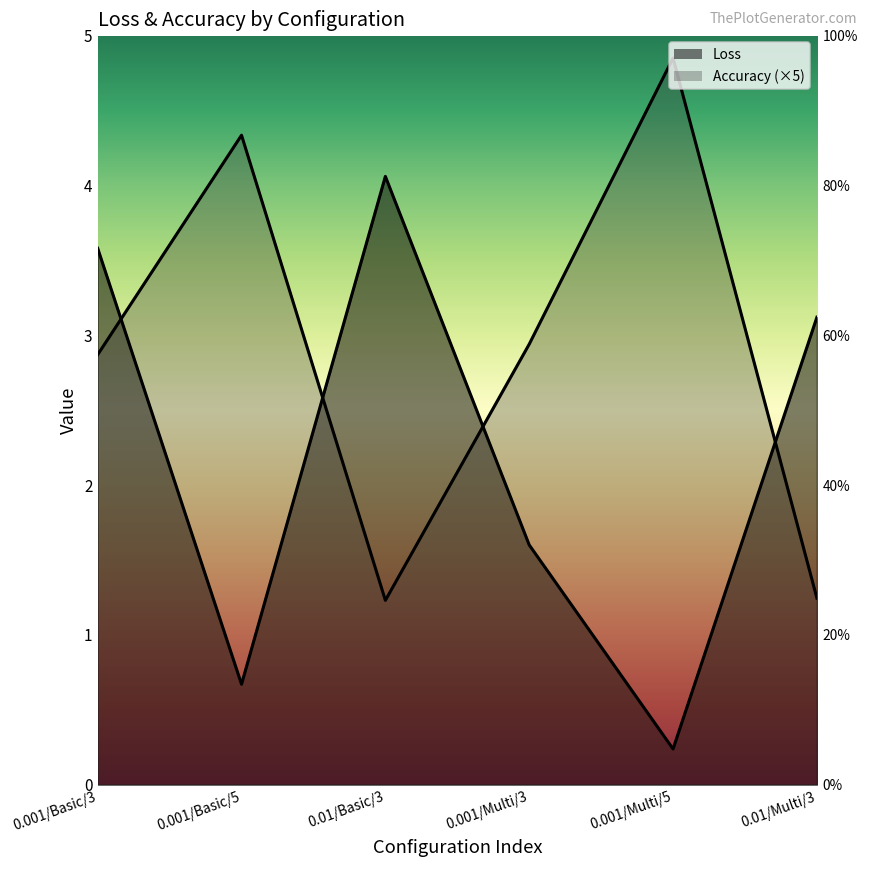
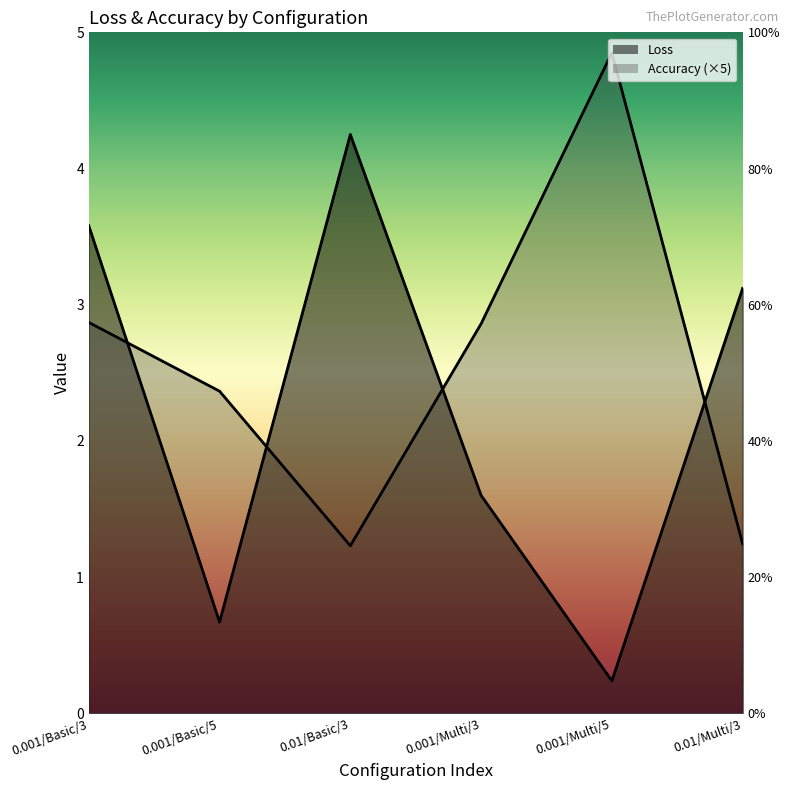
Accuracy (×5), 0.001/Basic/5: 4.34 -> 2.36
Loss, 0.01/Basic/3: 4.06 -> 4.25
Accuracy (×5), 0.001/Multi/3: 2.94 -> 2.86
